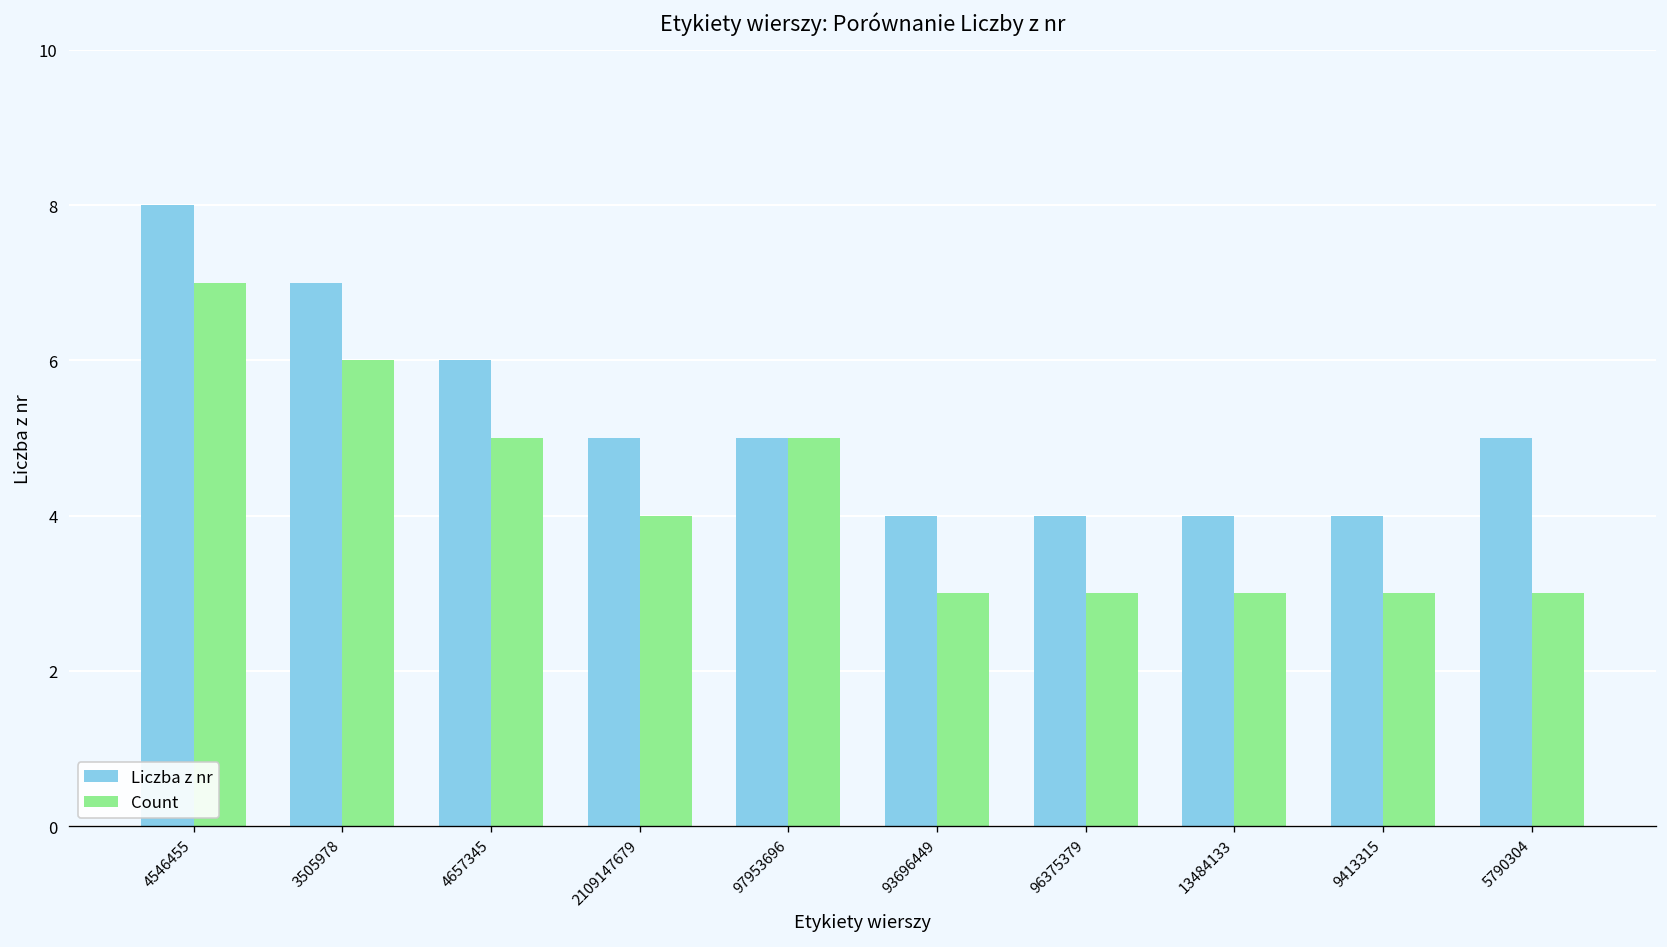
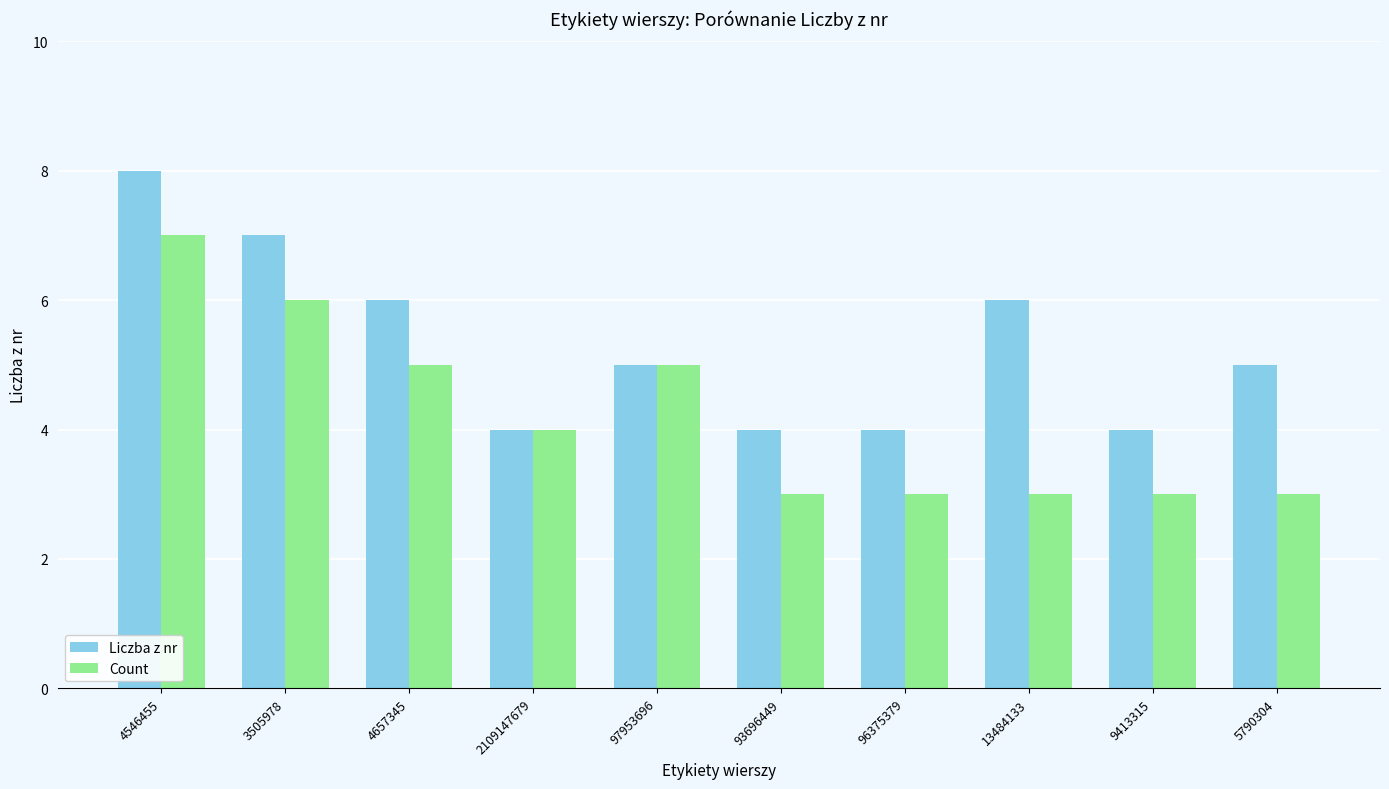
Liczba z nr, 2109147679: 5 -> 4
Liczba z nr, 13484133: 4 -> 6
